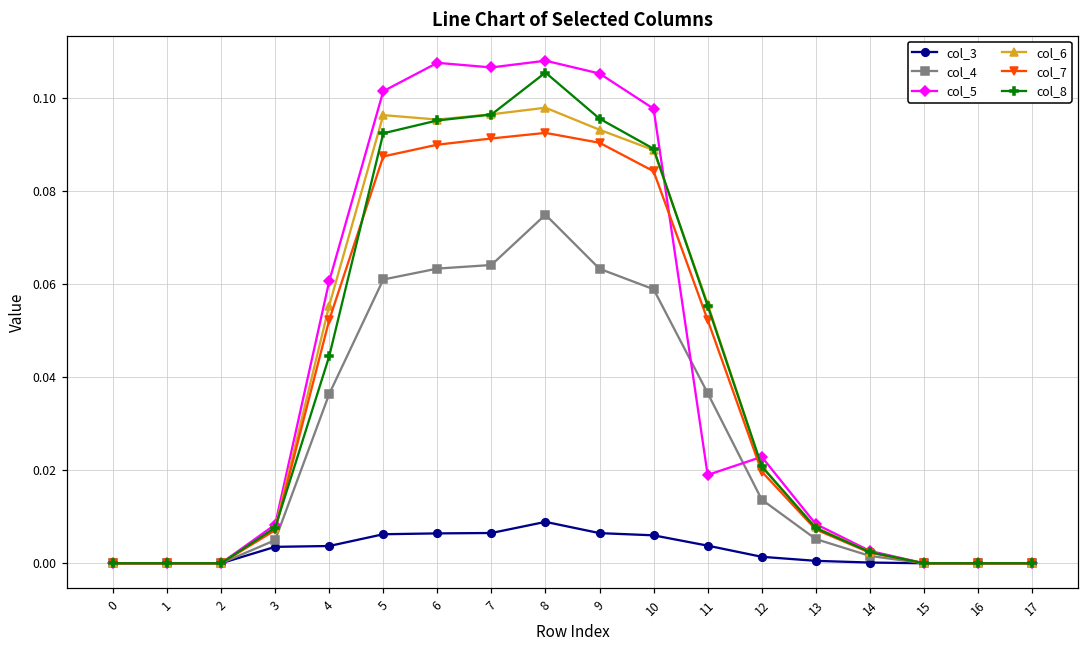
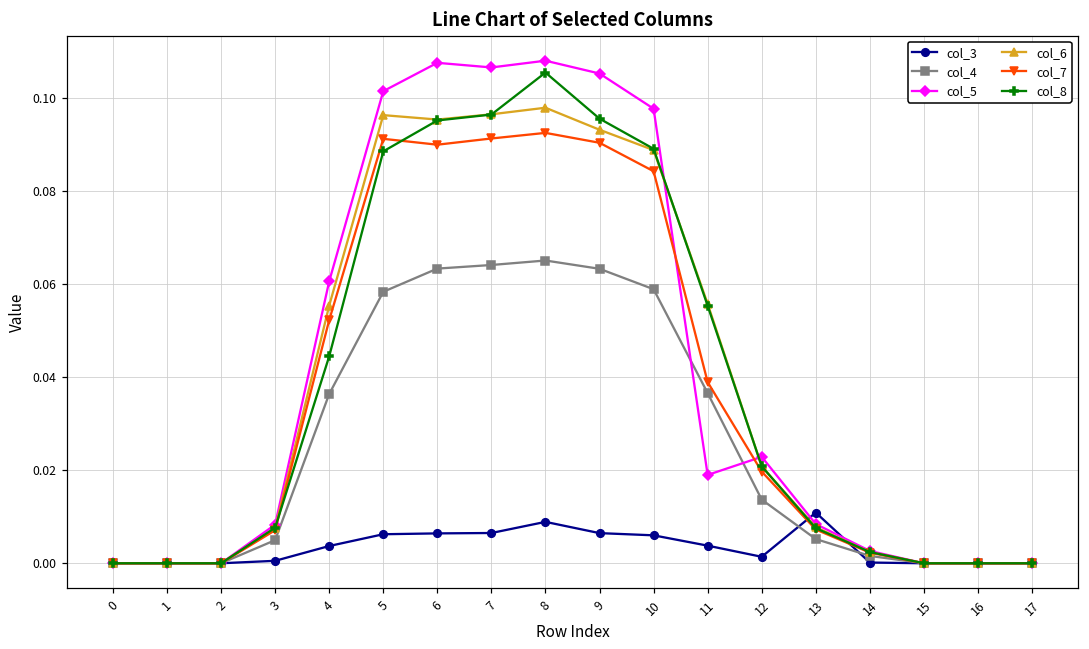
col_3, 3: 0.004 -> 0.001
col_4, 5: 0.061 -> 0.058
col_7, 5: 0.088 -> 0.091
col_8, 5: 0.093 -> 0.089
col_4, 8: 0.075 -> 0.065
col_7, 11: 0.052 -> 0.039
col_3, 13: 0.001 -> 0.011
